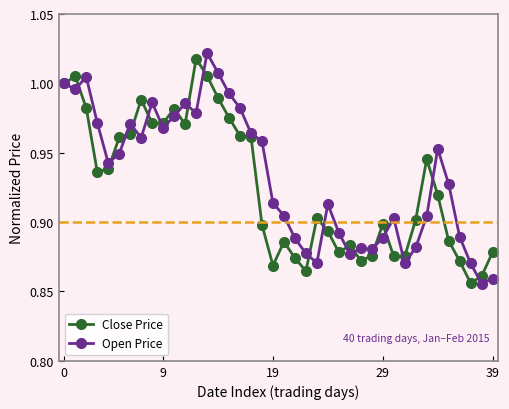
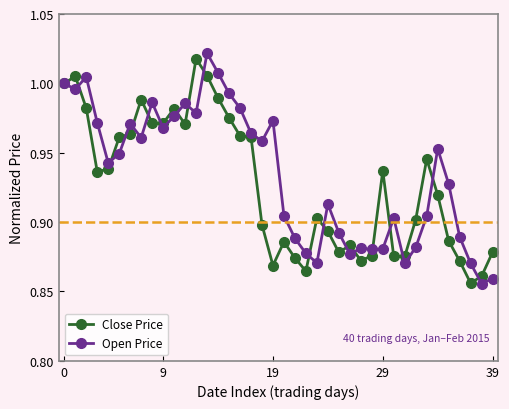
Open Price, 19: 0.914 -> 0.973
Close Price, 29: 0.899 -> 0.937
Open Price, 29: 0.889 -> 0.881
